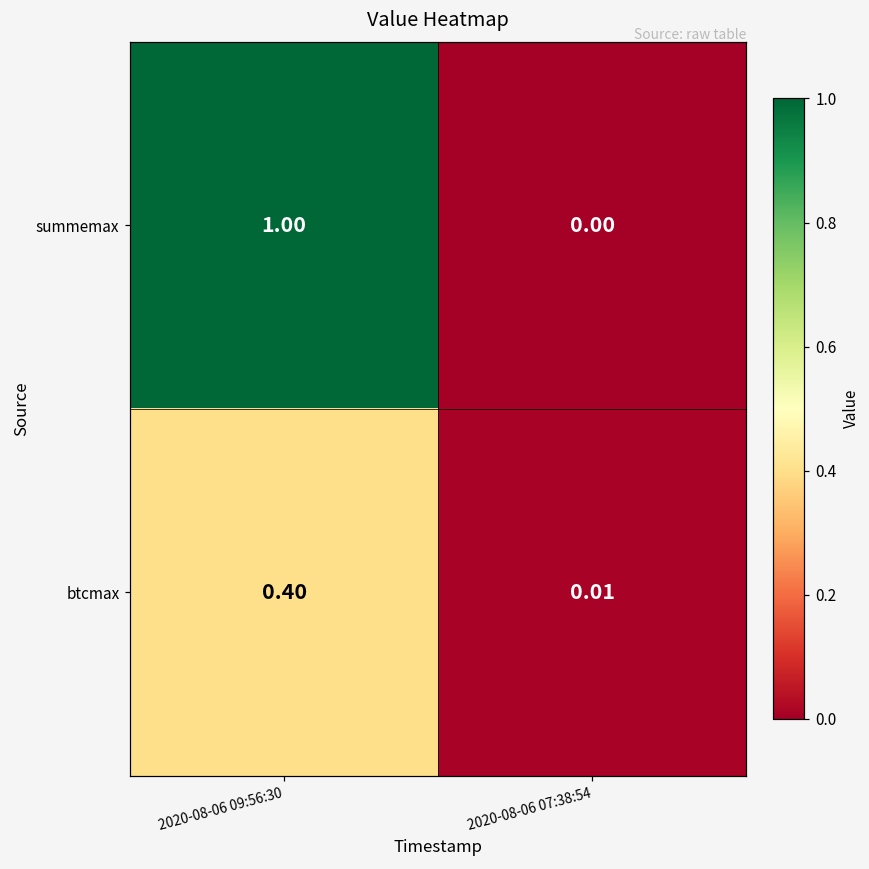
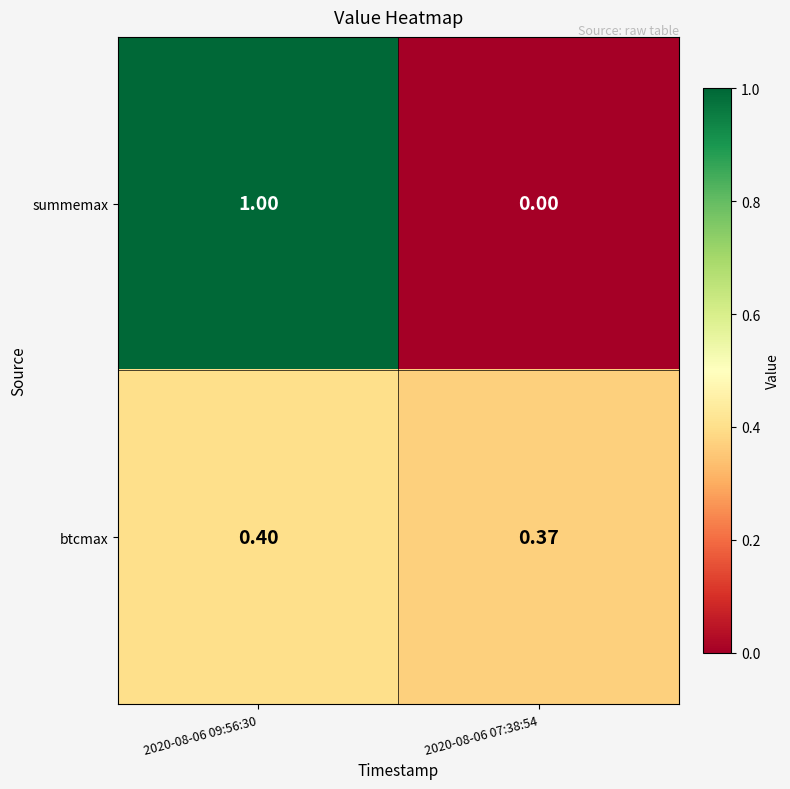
btcmax, 2020-08-06 07:38:54: 0.01 -> 0.37
